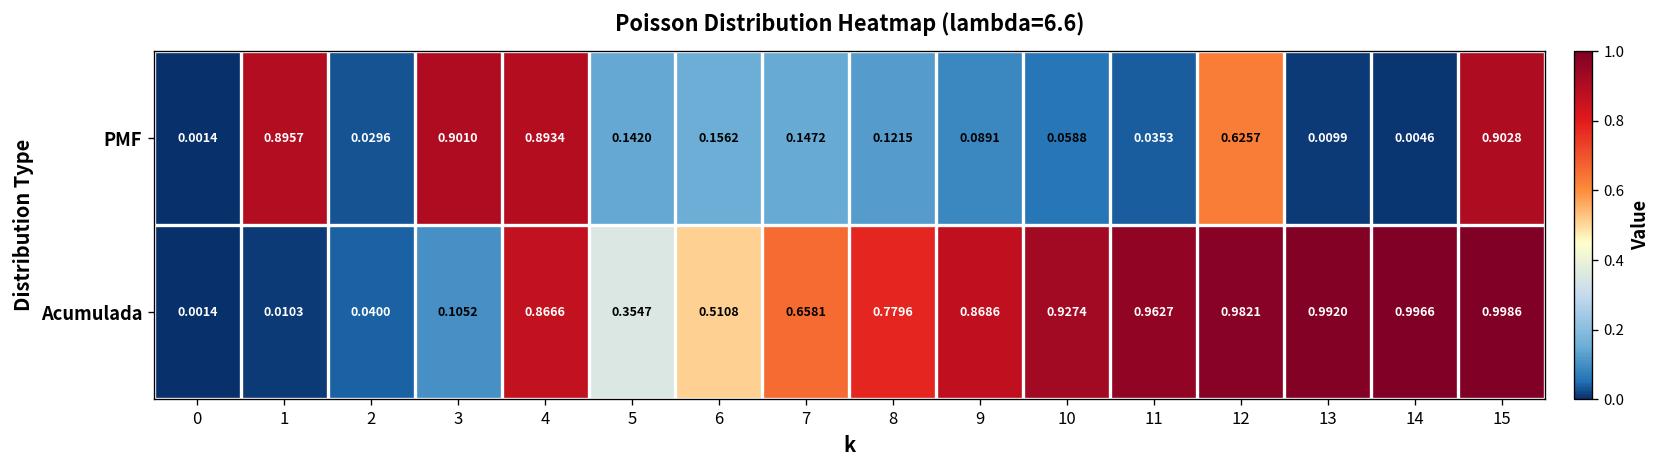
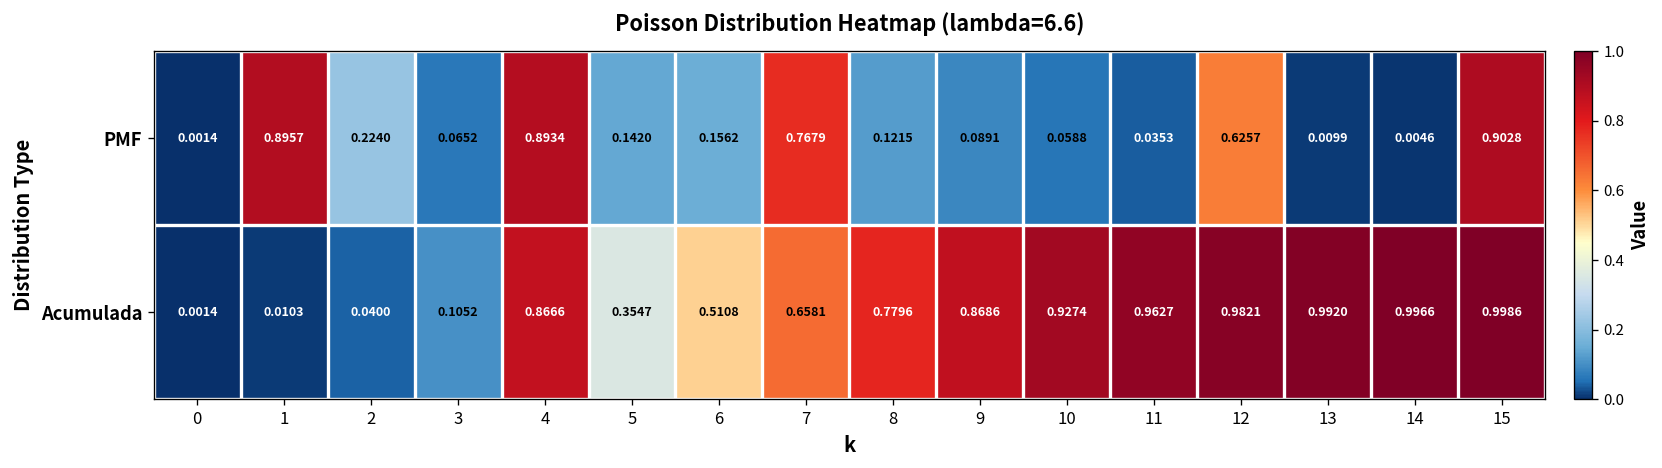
PMF, 2: 0.0296 -> 0.2240
PMF, 3: 0.9010 -> 0.0652
PMF, 7: 0.1472 -> 0.7679
